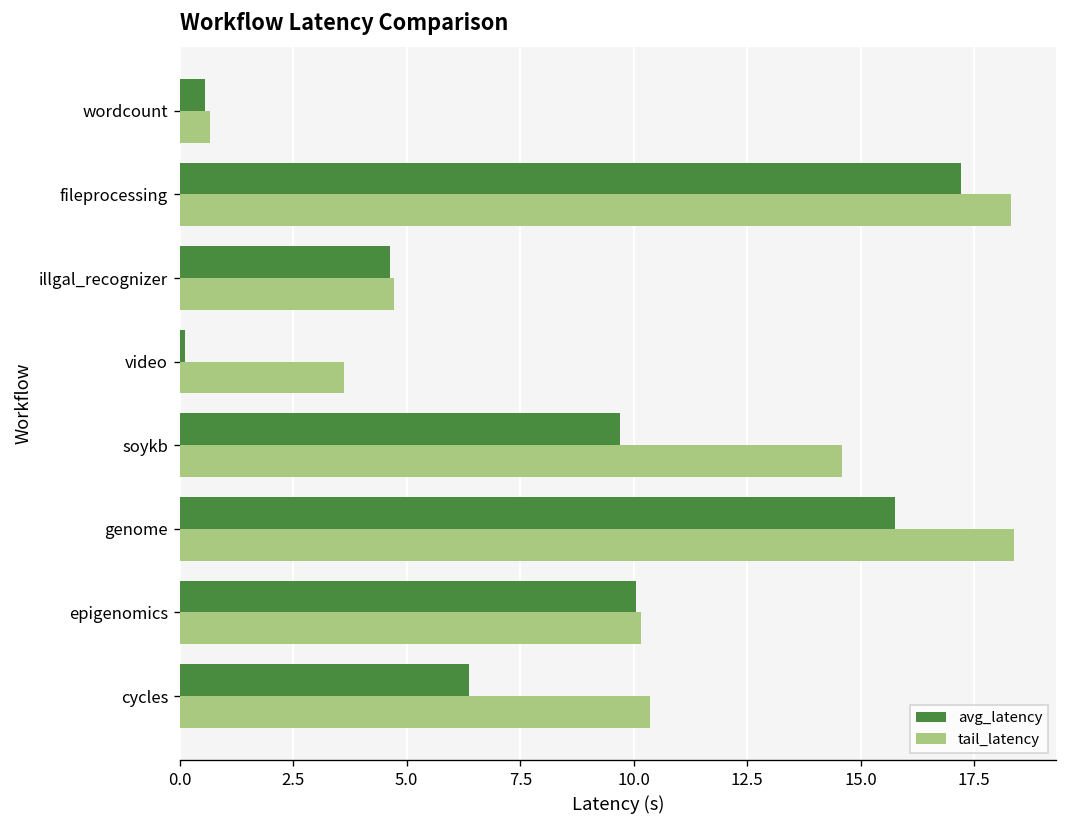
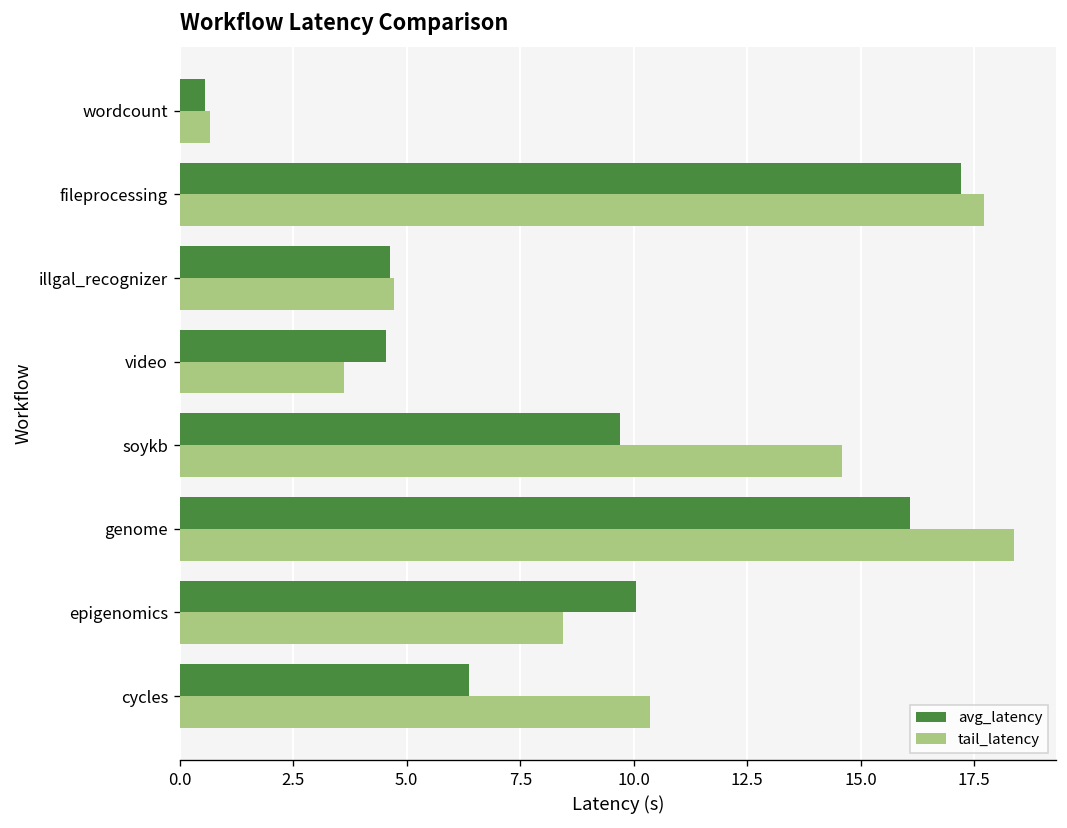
tail_latency, fileprocessing: 18.3 -> 17.7
avg_latency, video: 0.1 -> 4.5
avg_latency, genome: 15.8 -> 16.1
tail_latency, epigenomics: 10.2 -> 8.4
